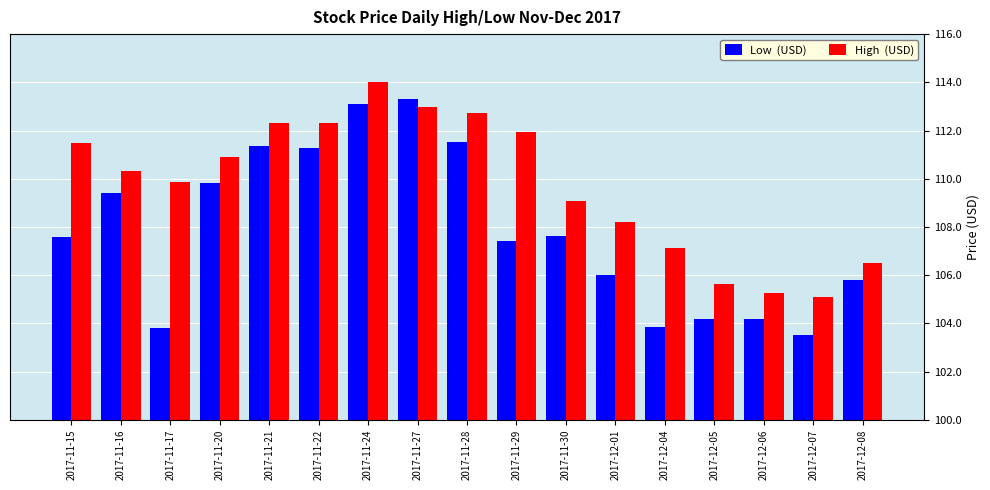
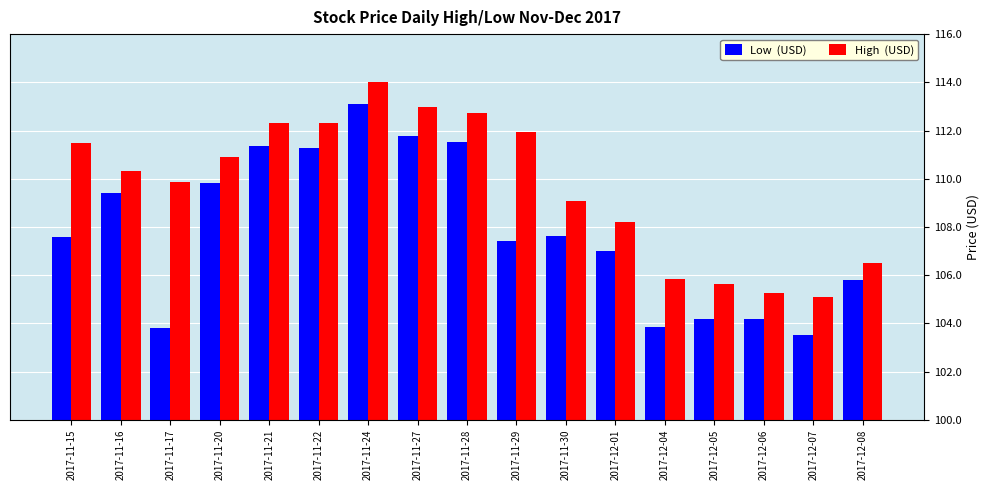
Low (USD), 2017-11-27: 113.3 -> 111.8
Low (USD), 2017-12-01: 106 -> 107
High (USD), 2017-12-04: 107.1 -> 105.9
